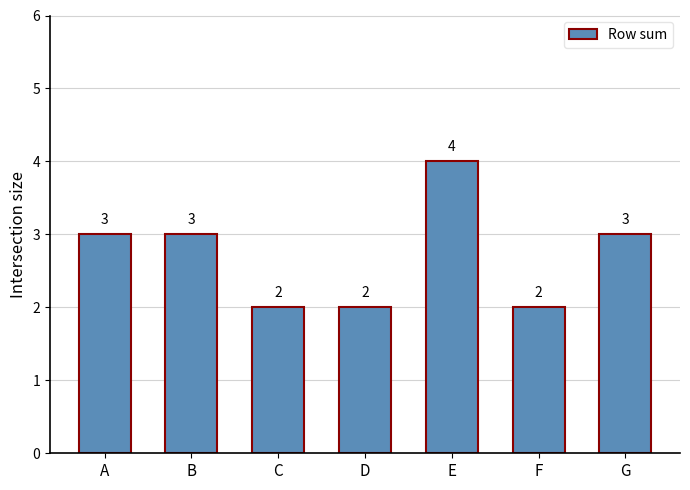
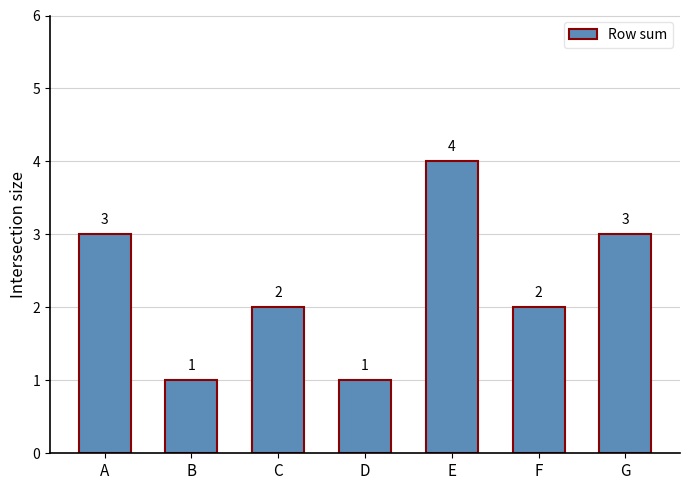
B: 3 -> 1
D: 2 -> 1
